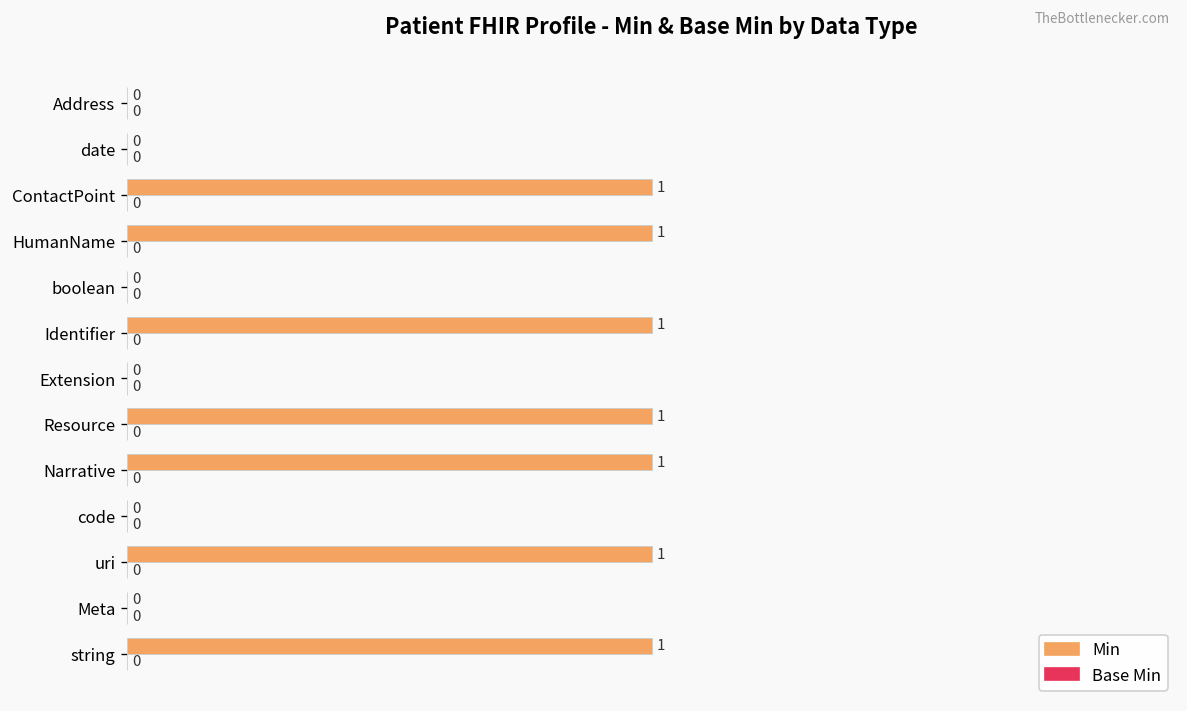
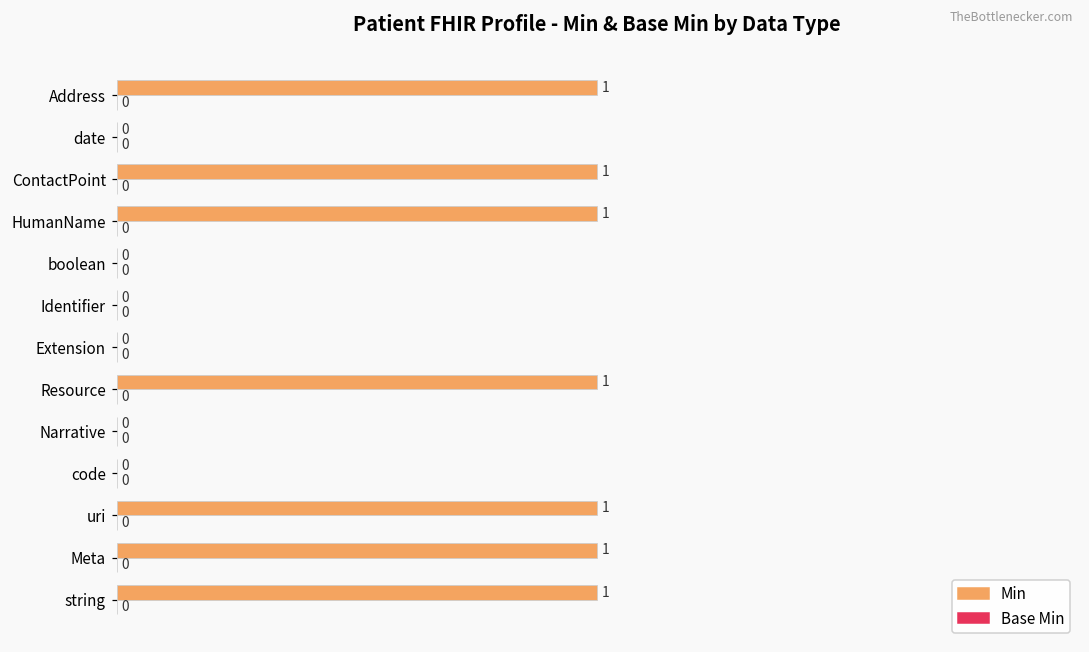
Min, Address: 0 -> 1
Min, Identifier: 1 -> 0
Min, Narrative: 1 -> 0
Min, Meta: 0 -> 1
